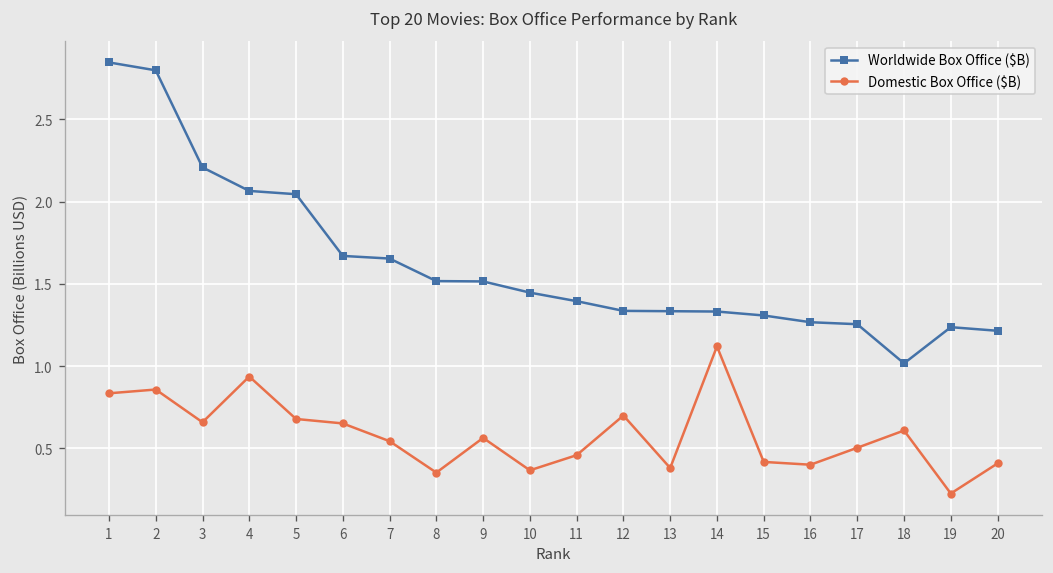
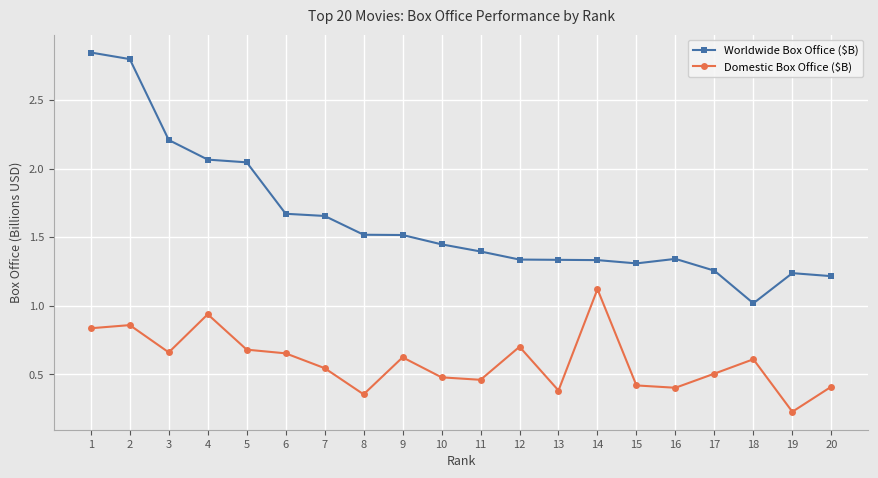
Domestic Box Office ($B), 9: 0.56 -> 0.62
Domestic Box Office ($B), 10: 0.37 -> 0.48
Worldwide Box Office ($B), 16: 1.27 -> 1.34
